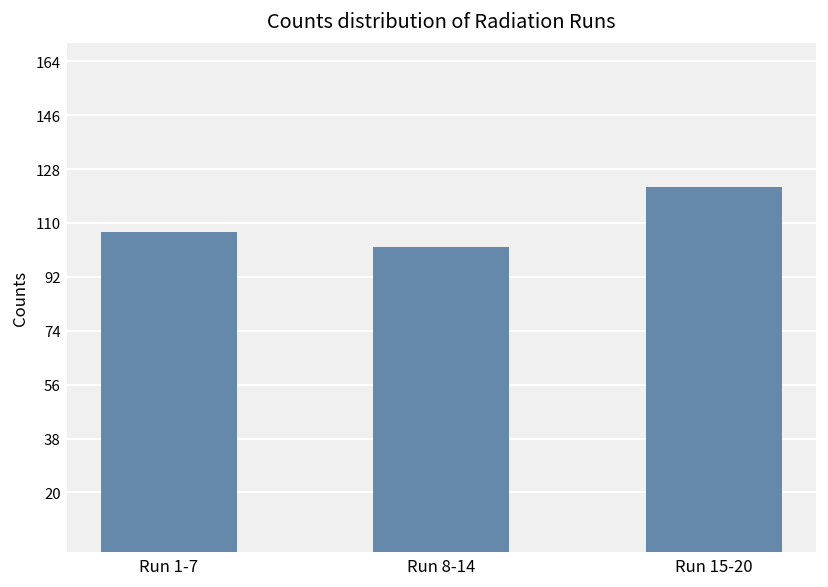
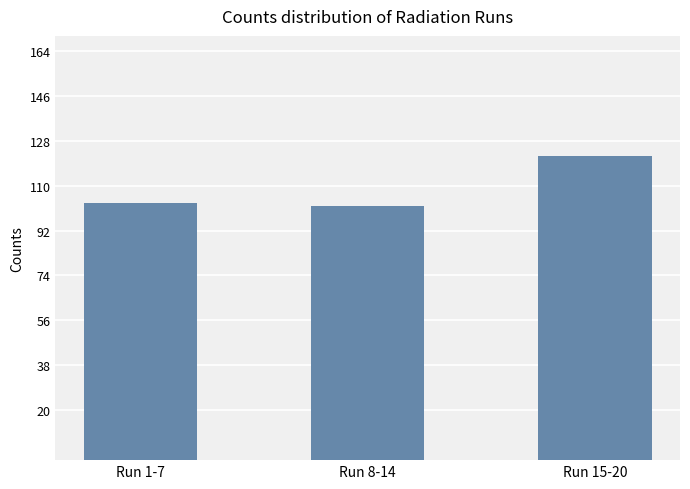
Run 1-7: 107 -> 103
